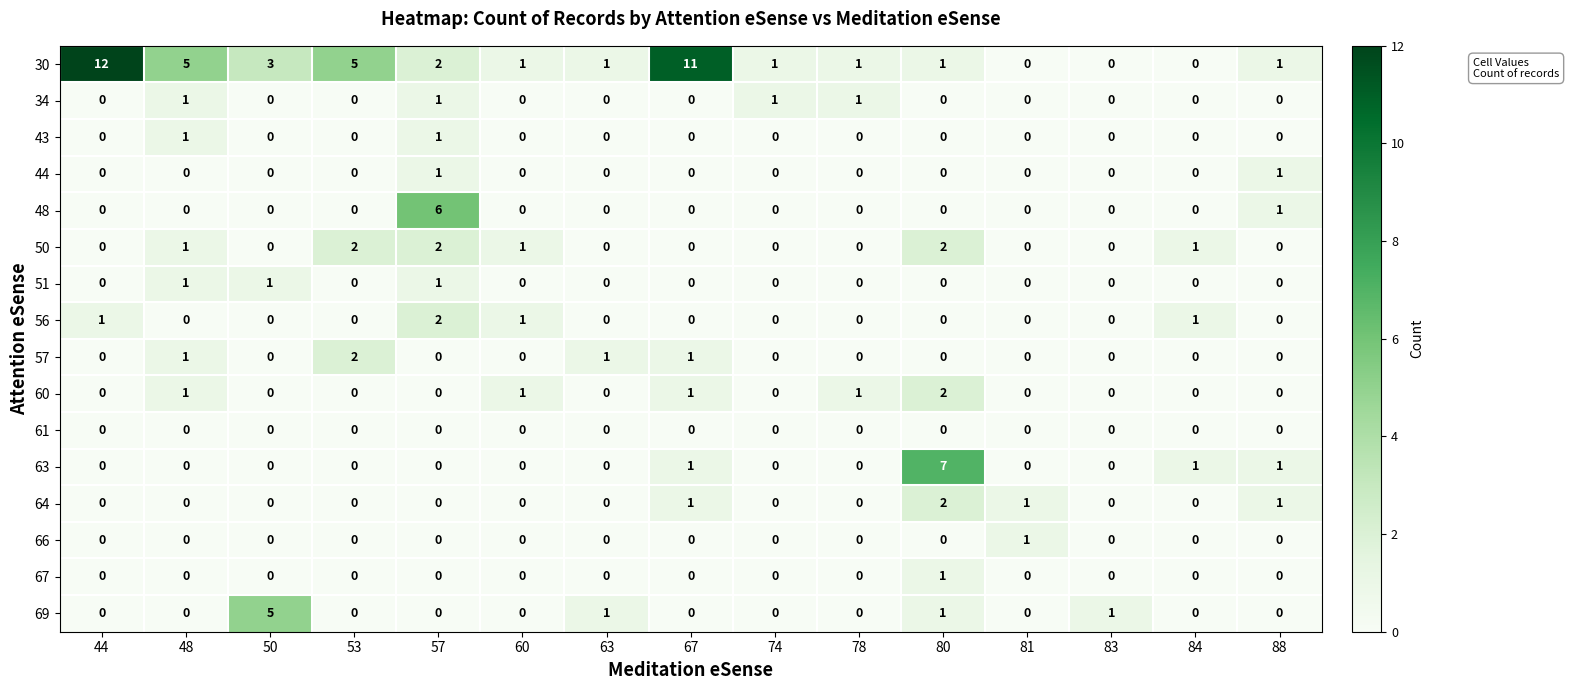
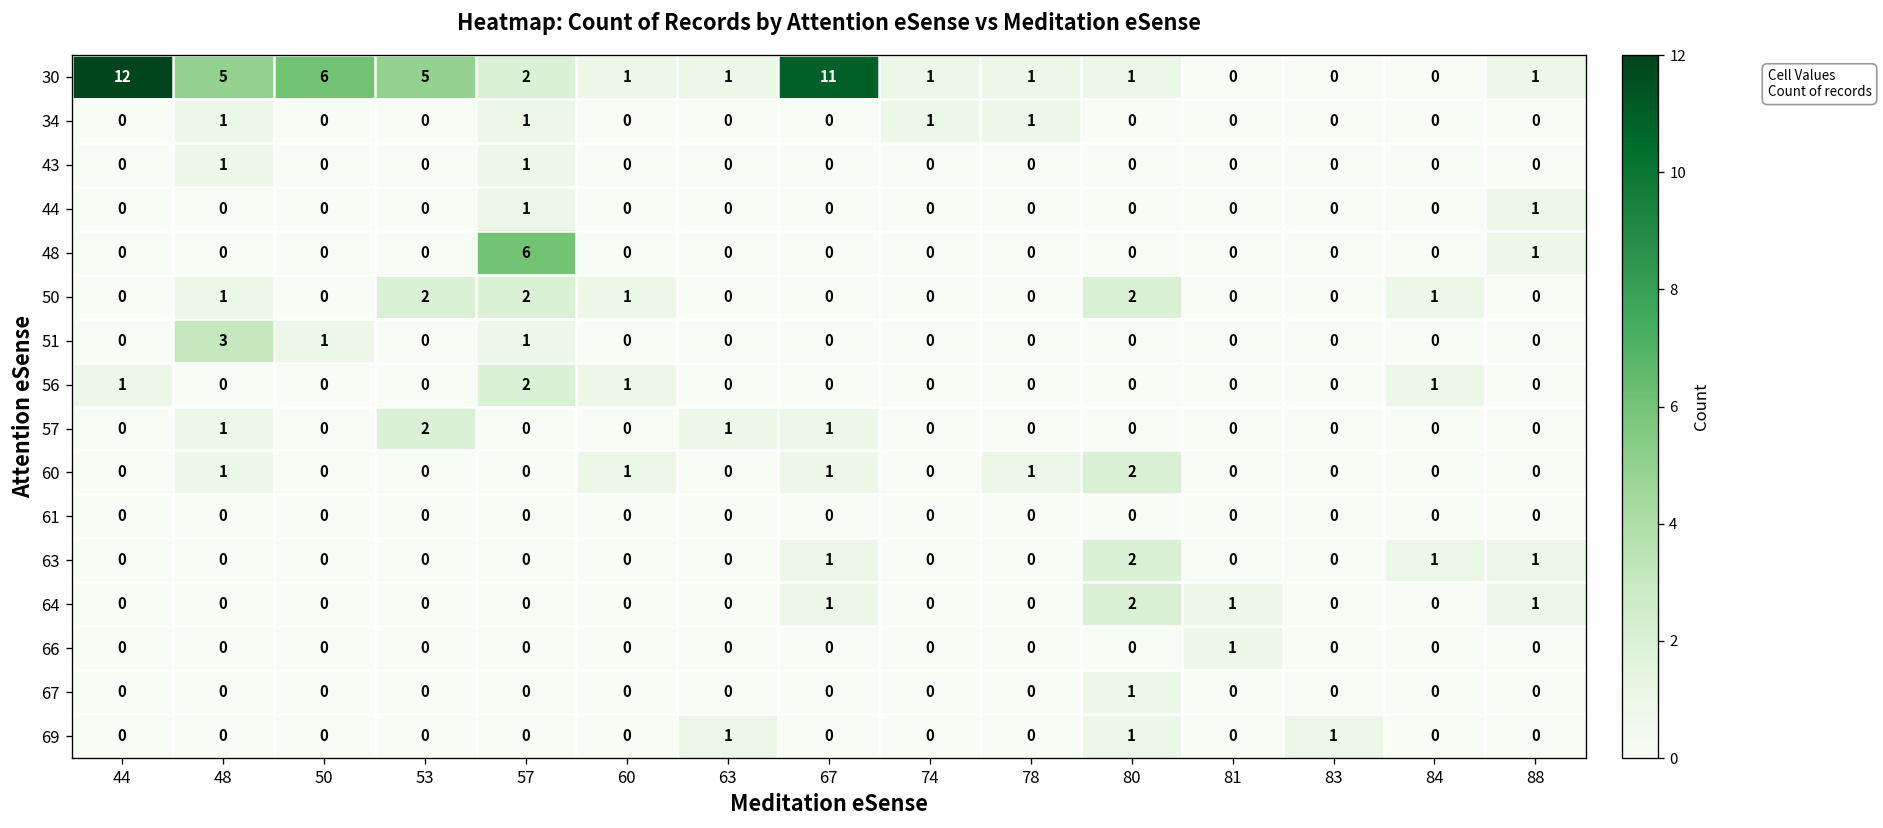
30, 50: 3 -> 6
51, 48: 1 -> 3
63, 80: 7 -> 2
69, 50: 5 -> 0
